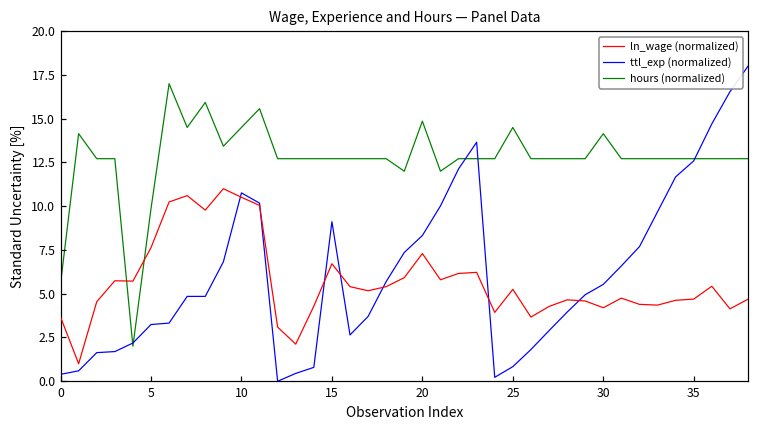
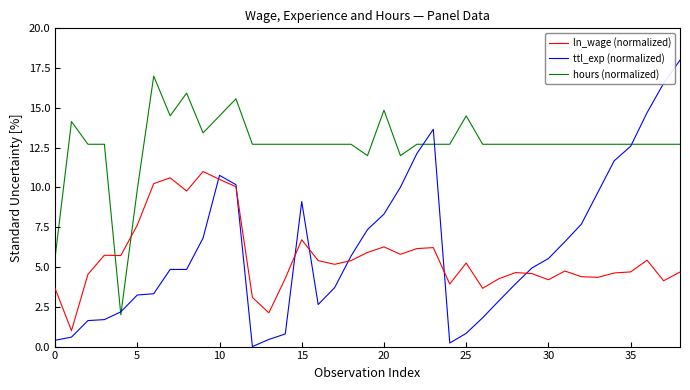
ln_wage (normalized), 20: 7.3 -> 6.3
hours (normalized), 30: 14.1 -> 12.7
